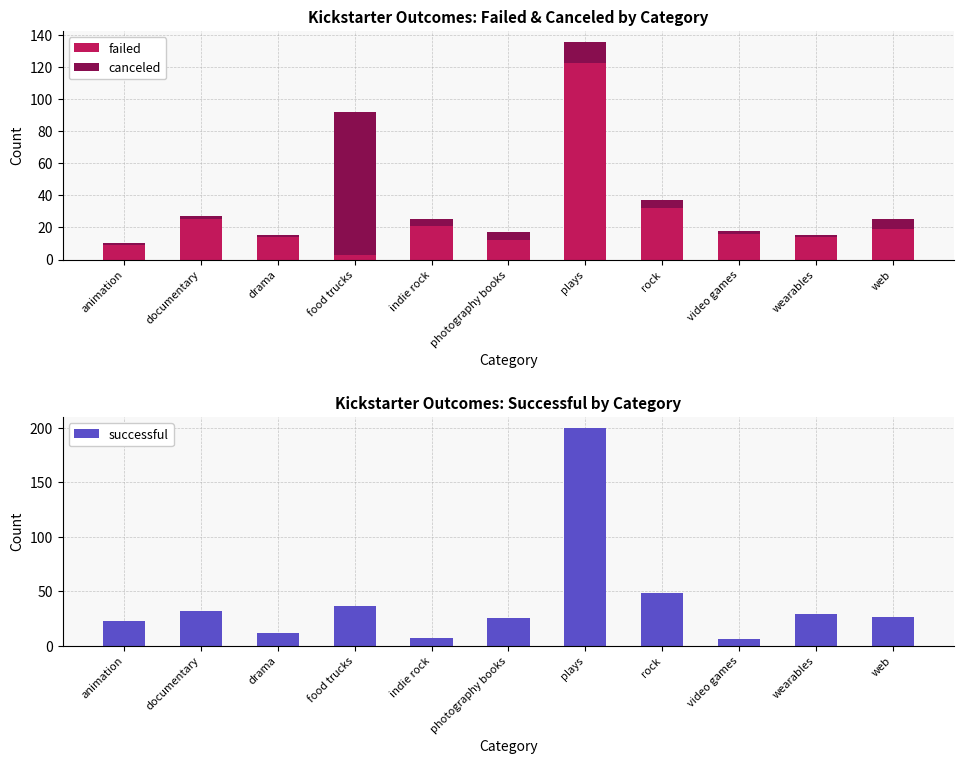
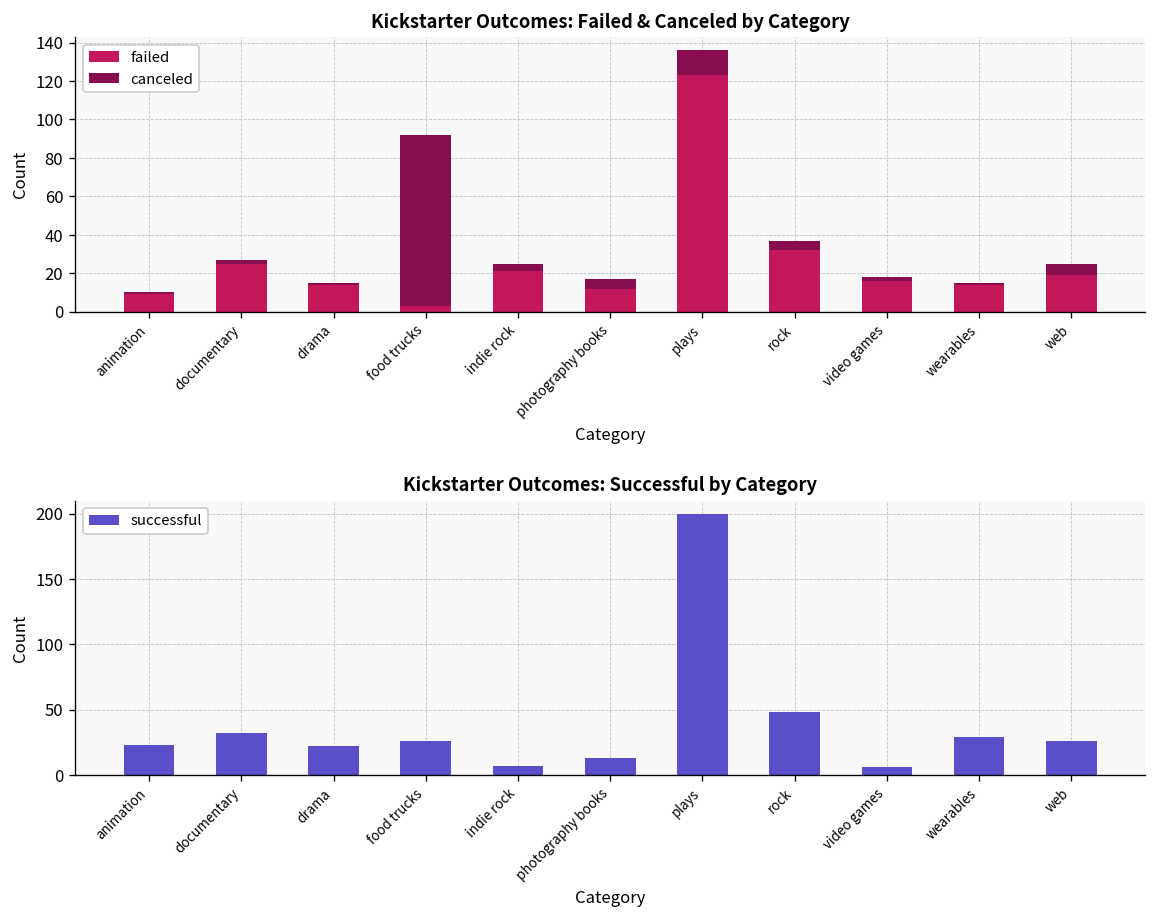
Kickstarter Outcomes: Successful by Category, drama: 12 -> 22
Kickstarter Outcomes: Successful by Category, food trucks: 36 -> 26
Kickstarter Outcomes: Successful by Category, photography books: 25 -> 13
